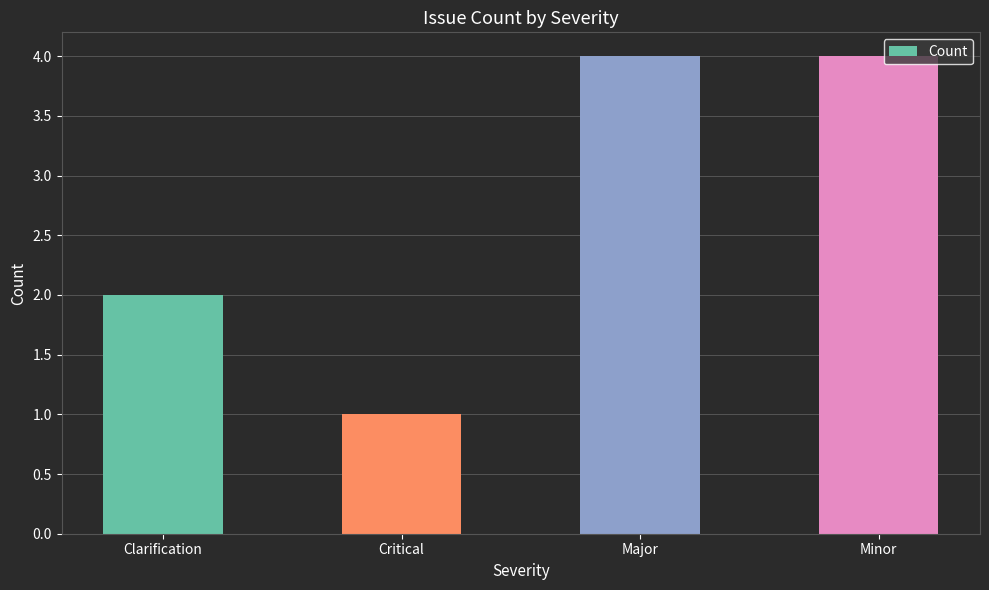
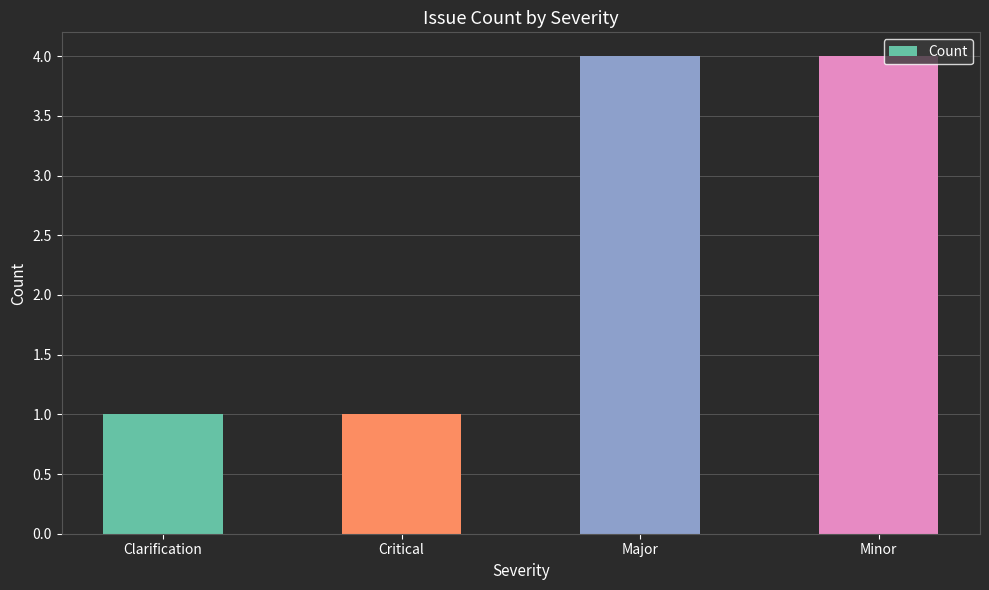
Clarification: 2 -> 1
